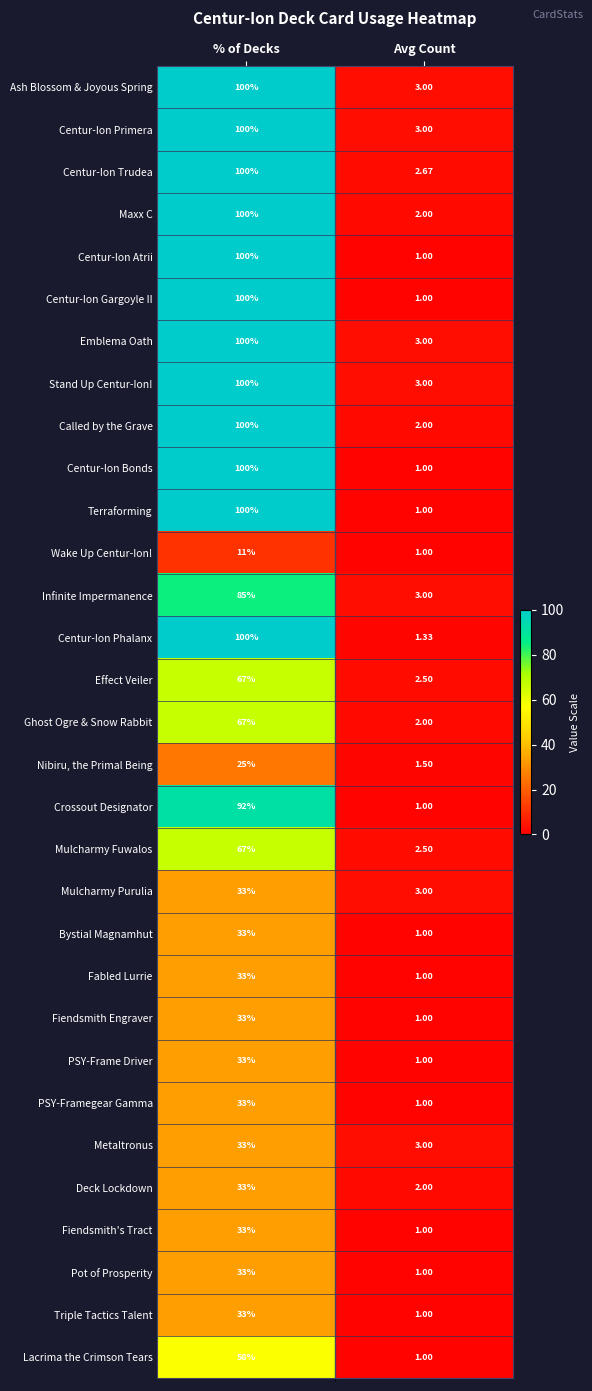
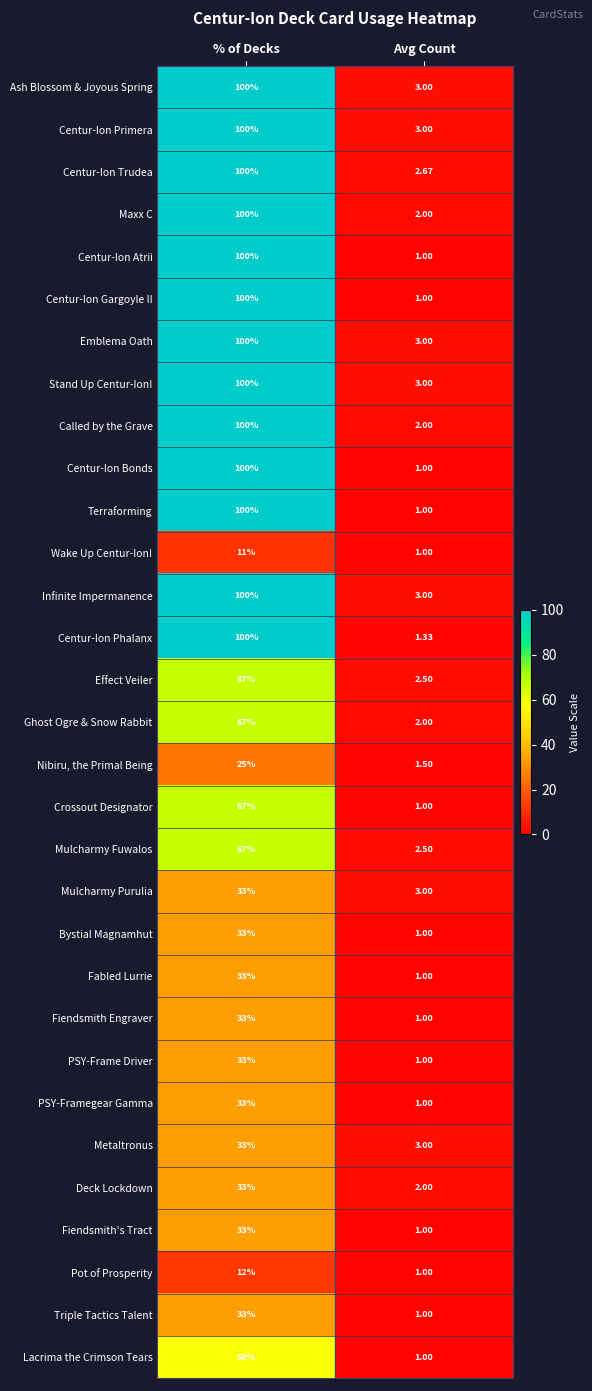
Infinite Impermanence, % of Decks: 85% -> 100%
Crossout Designator, % of Decks: 92% -> 67%
Pot of Prosperity, % of Decks: 33% -> 12%
